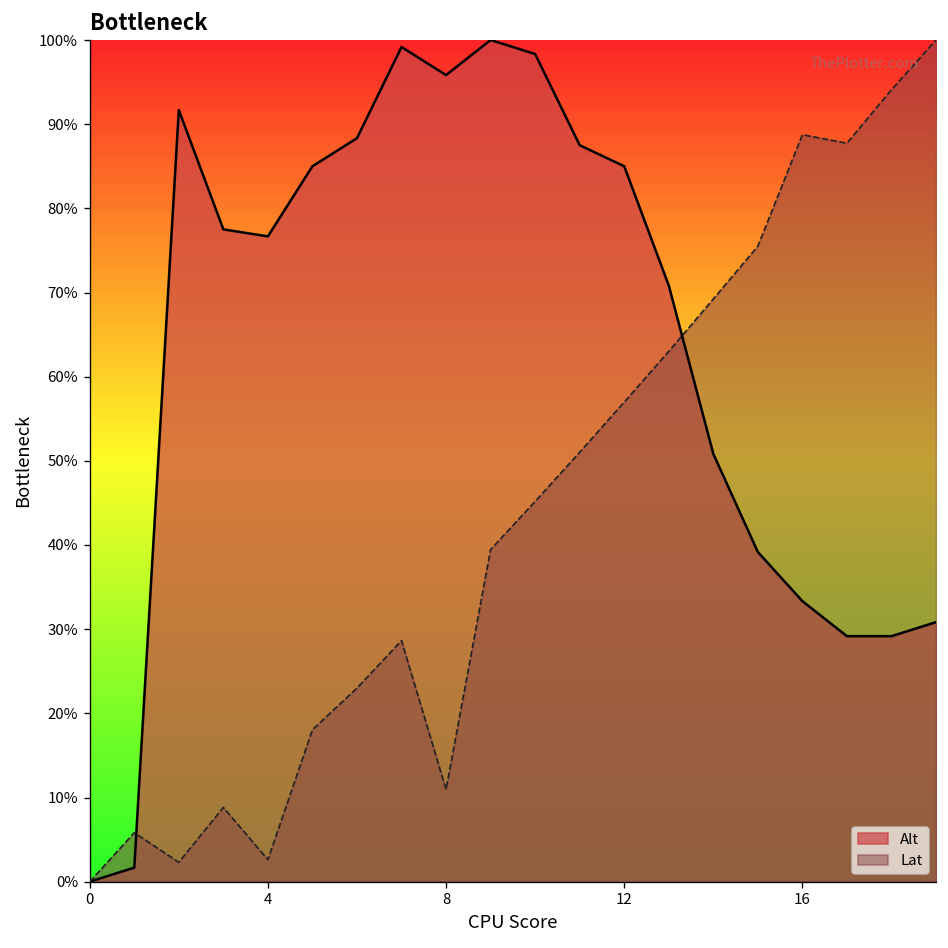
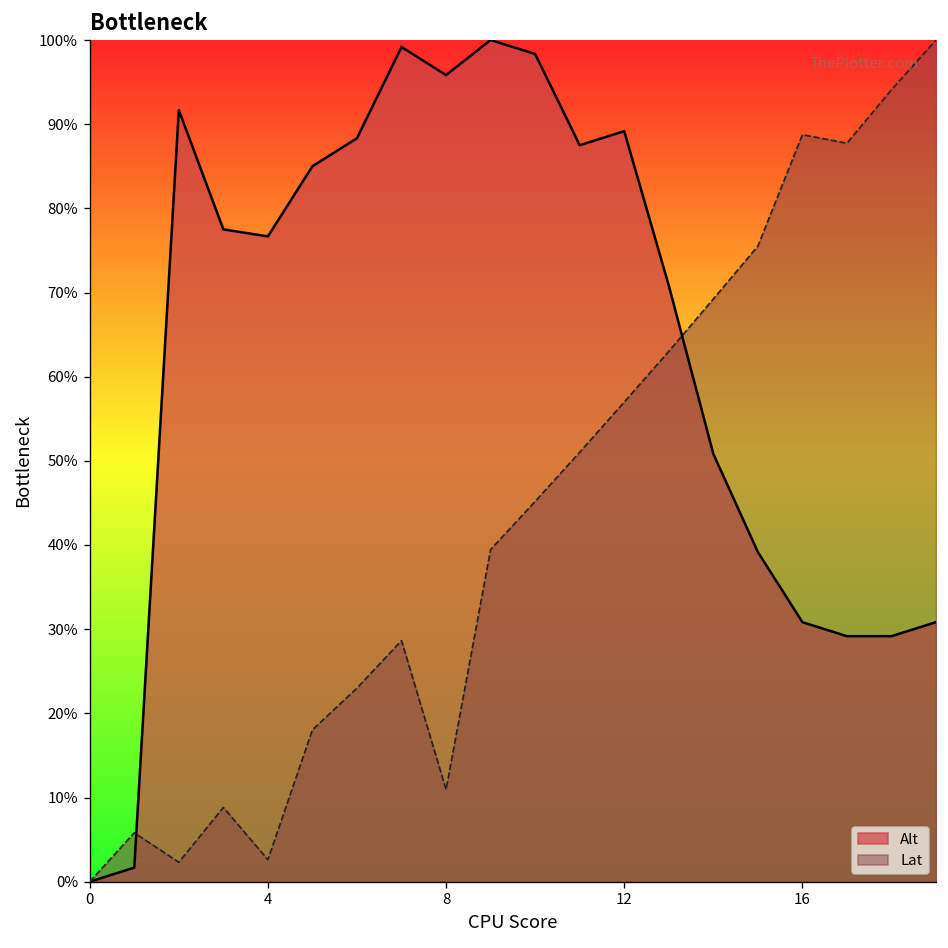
Alt, 12: 85% -> 89%
Alt, 16: 33% -> 31%
